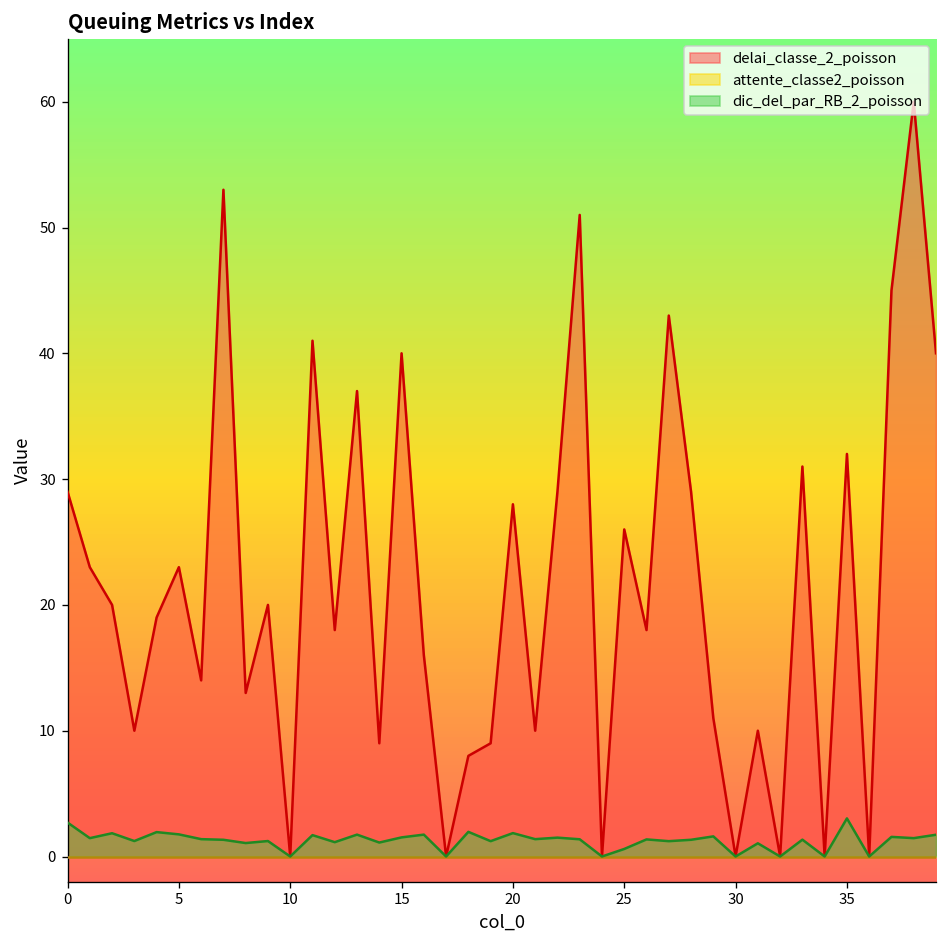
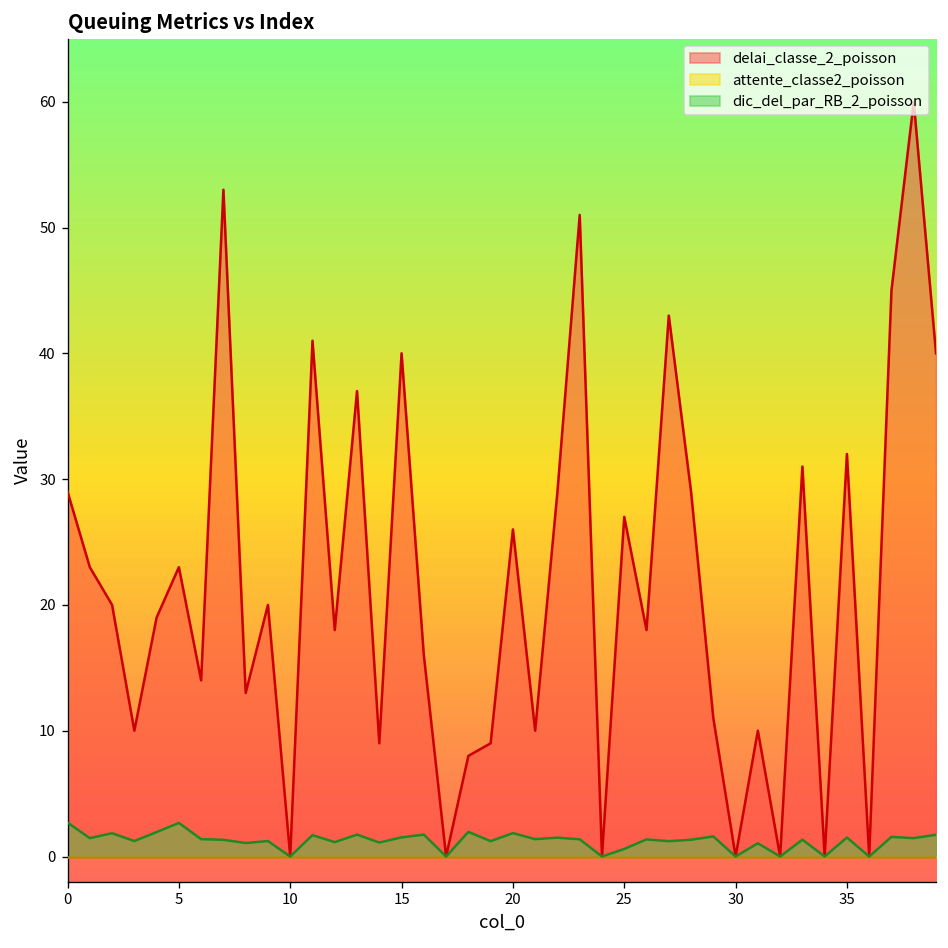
dic_del_par_RB_2_poisson, 5: 1.8 -> 2.7
delai_classe_2_poisson, 20: 28 -> 26
delai_classe_2_poisson, 25: 26 -> 27
dic_del_par_RB_2_poisson, 35: 3.0 -> 1.5
